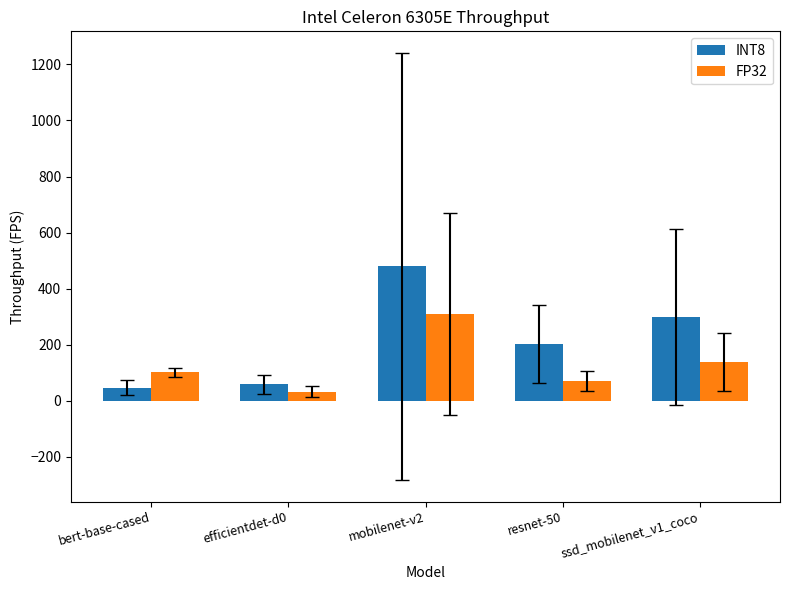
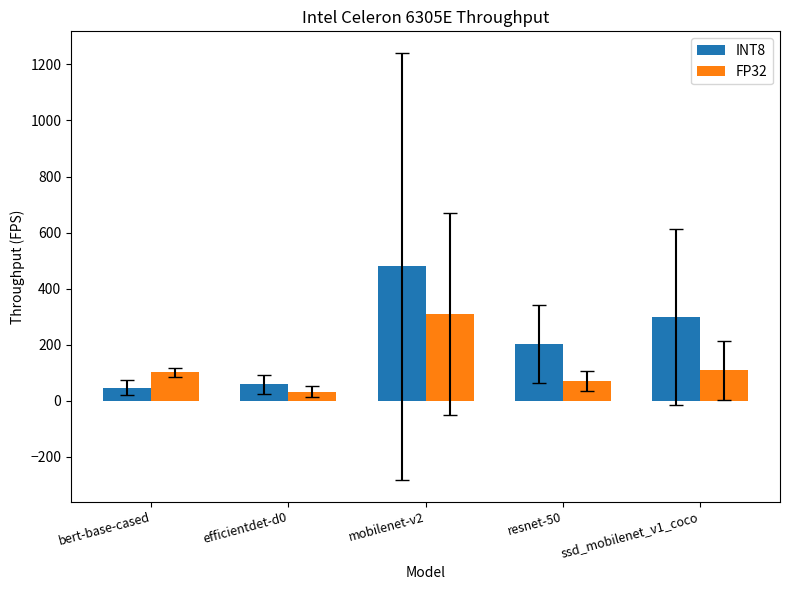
FP32, ssd_mobilenet_v1_coco: 140 -> 110
